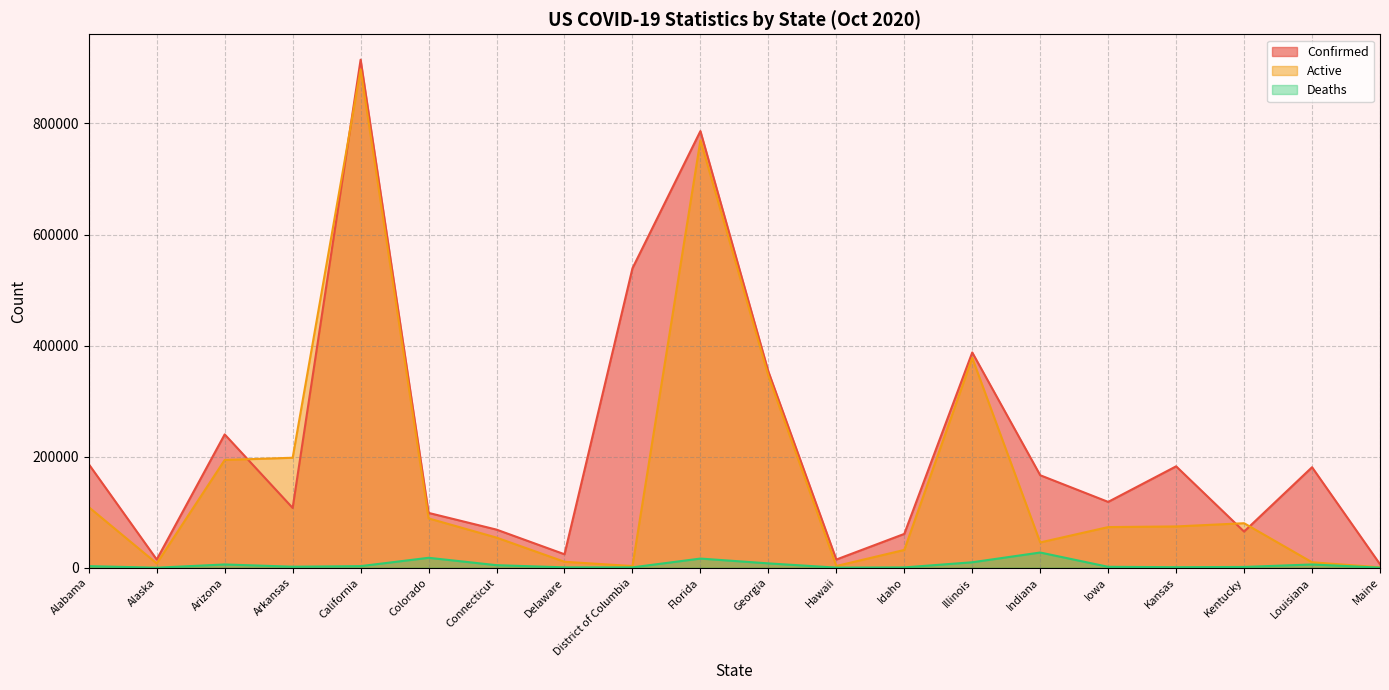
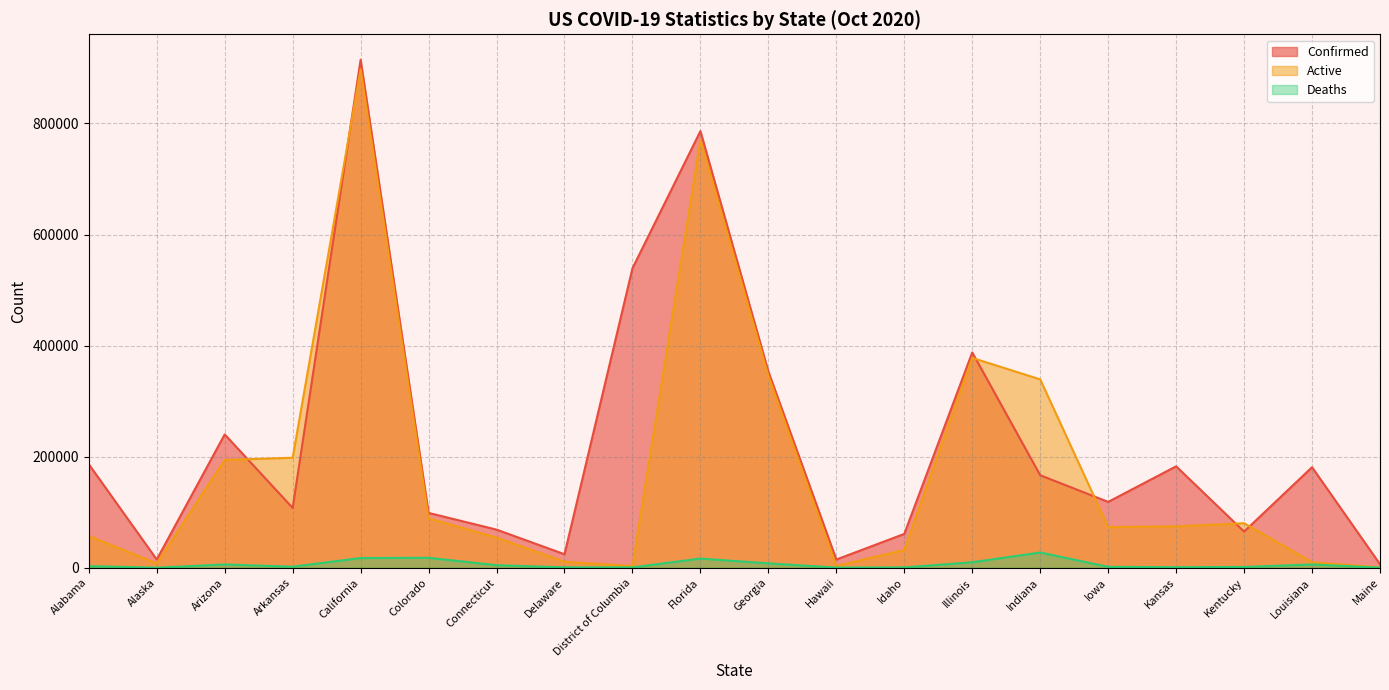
Active, Alabama: 110000 -> 60000
Deaths, California: 0 -> 20000
Active, Indiana: 50000 -> 340000
